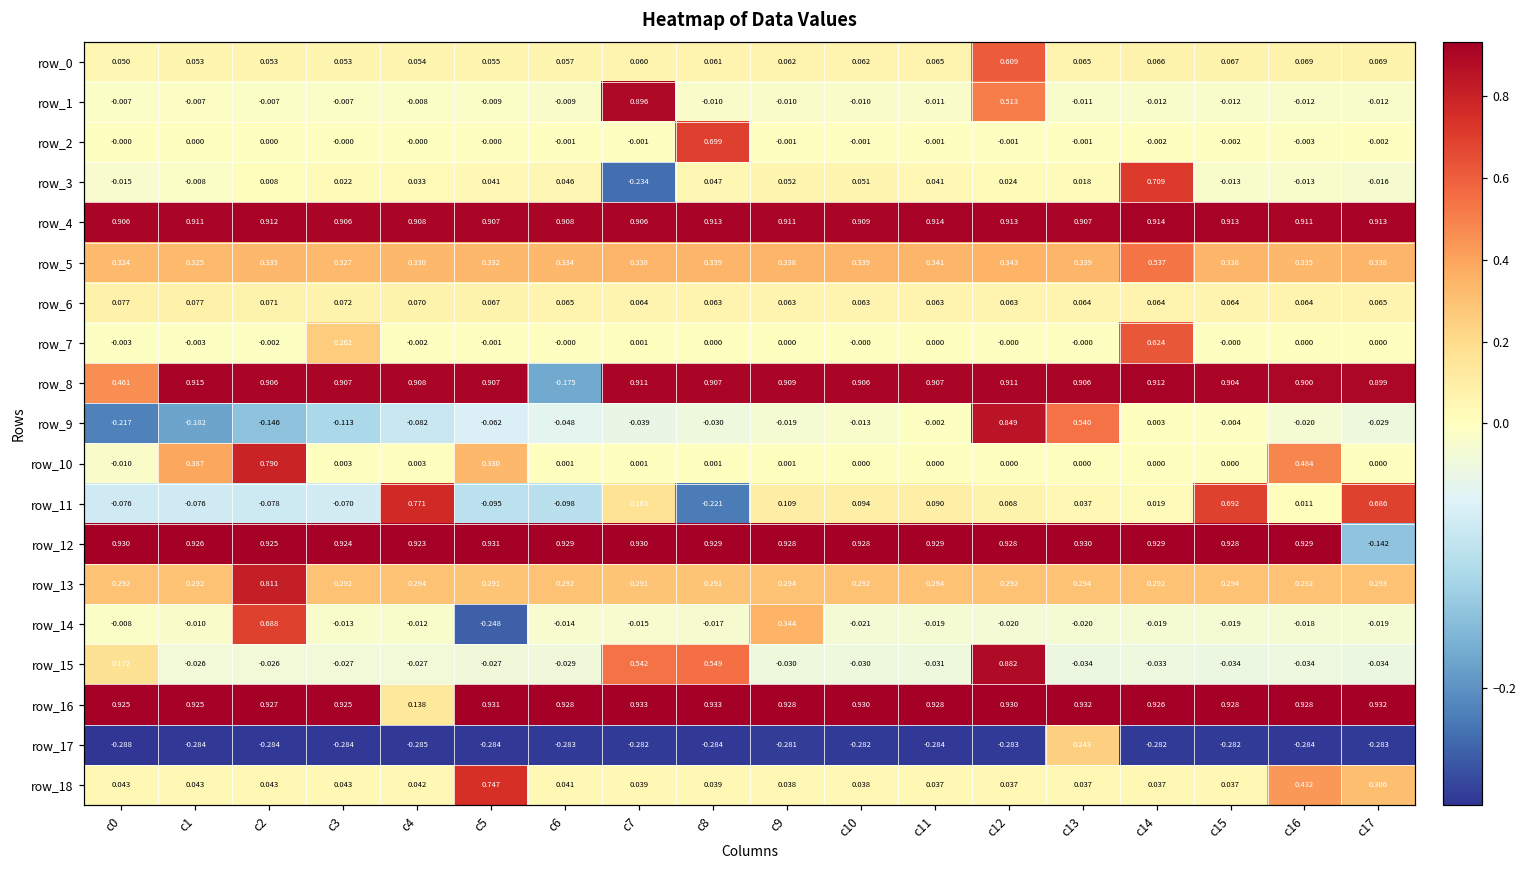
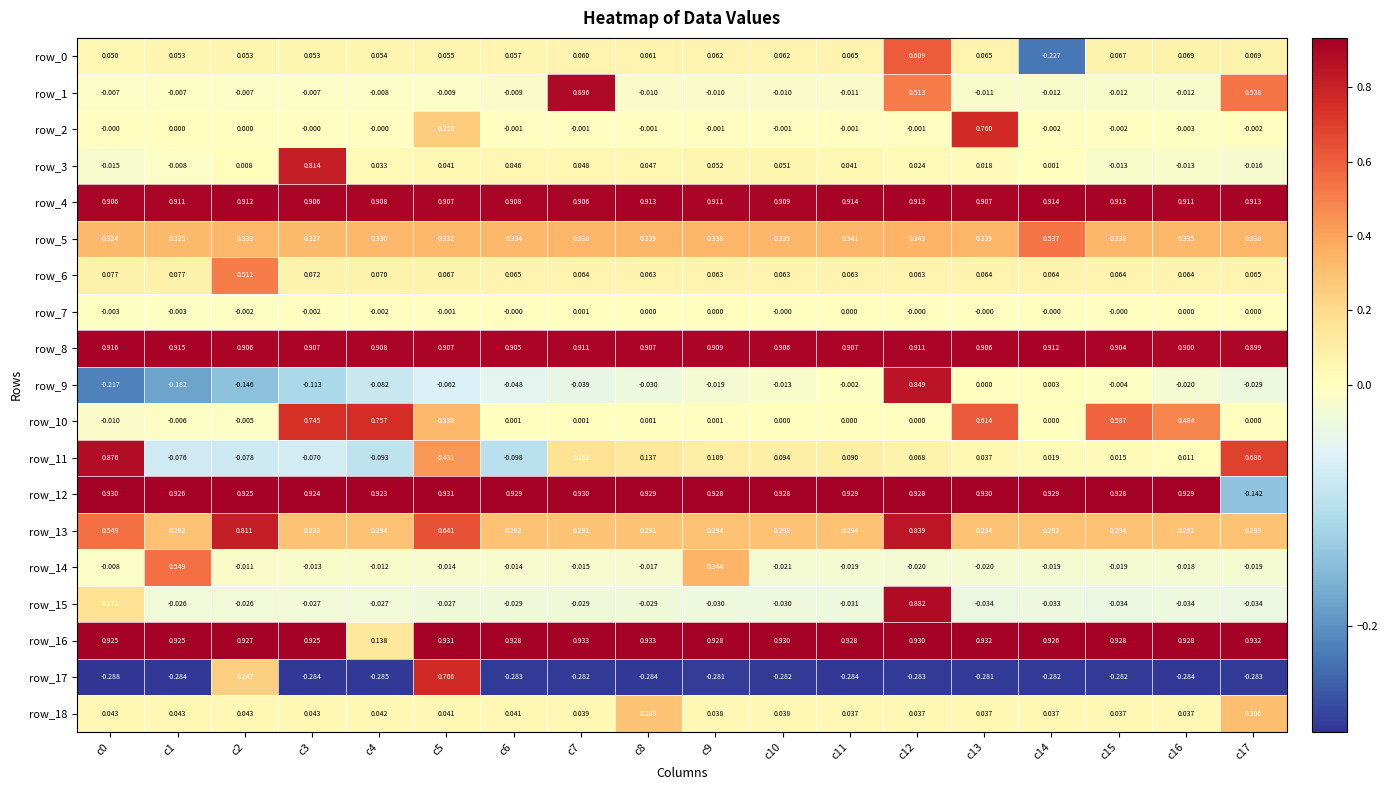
row_0, c14: 0.066 -> -0.227
row_1, c17: -0.012 -> 0.538
row_2, c5: -0.000 -> 0.258
row_2, c8: 0.699 -> -0.001
row_2, c13: -0.001 -> 0.760
row_3, c3: 0.022 -> 0.814
row_3, c7: -0.234 -> 0.048
row_3, c14: 0.709 -> 0.001
row_6, c2: 0.071 -> 0.511
row_7, c3: 0.262 -> -0.002
row_7, c14: 0.624 -> -0.000
row_8, c0: 0.461 -> 0.916
row_8, c6: -0.175 -> 0.905
row_9, c13: 0.540 -> 0.000
row_10, c1: 0.387 -> -0.006
row_10, c2: 0.790 -> -0.005
row_10, c3: 0.003 -> 0.745
row_10, c4: 0.003 -> 0.757
row_10, c13: 0.000 -> 0.614
row_10, c15: 0.000 -> 0.587
row_11, c0: -0.076 -> 0.876
row_11, c4: 0.771 -> -0.093
row_11, c5: -0.095 -> 0.431
row_11, c8: -0.221 -> 0.137
row_11, c15: 0.692 -> 0.015
row_13, c0: 0.292 -> 0.549
row_13, c5: 0.291 -> 0.641
row_13, c12: 0.292 -> 0.839
row_14, c1: -0.010 -> 0.549
row_14, c2: 0.688 -> -0.011
row_14, c5: -0.248 -> -0.014
row_15, c7: 0.542 -> -0.029
row_15, c8: 0.549 -> -0.029
row_17, c2: -0.284 -> 0.247
row_17, c5: -0.284 -> 0.766
row_17, c13: 0.243 -> -0.281
row_18, c5: 0.747 -> 0.041
row_18, c8: 0.039 -> 0.289
row_18, c16: 0.432 -> 0.037
